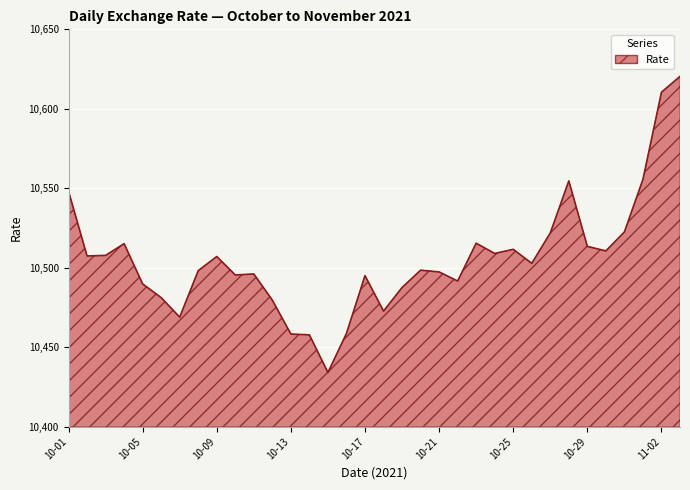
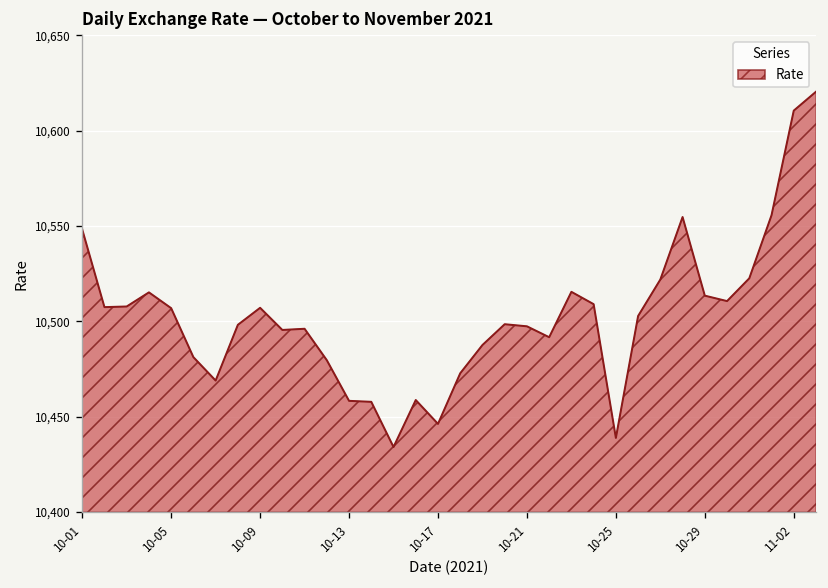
10-05: 10,490 -> 10,507
10-17: 10,495 -> 10,446
10-25: 10,512 -> 10,439
